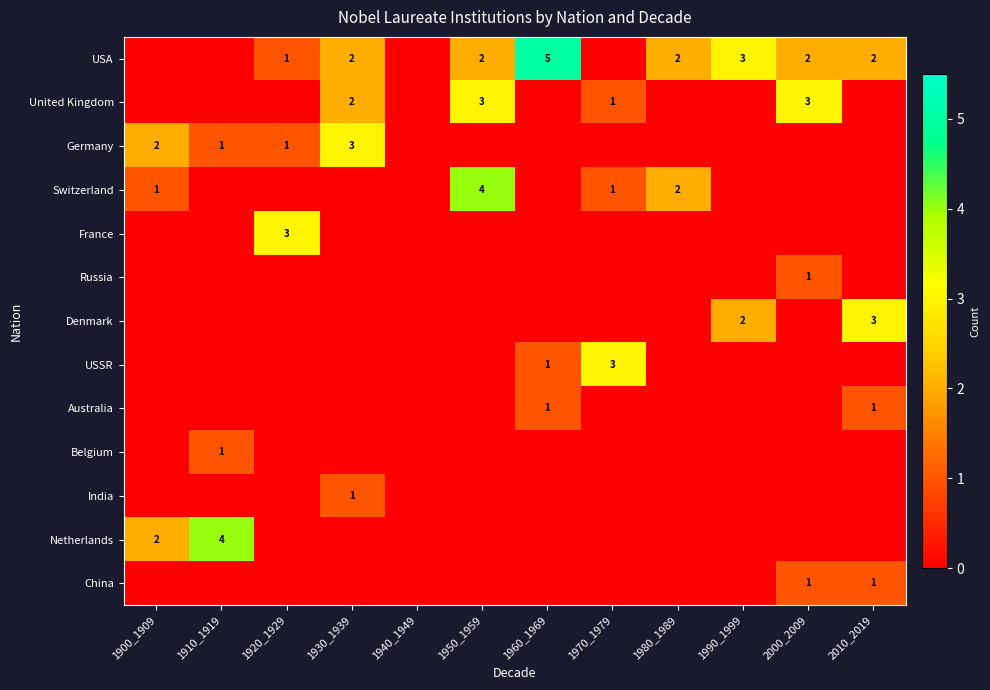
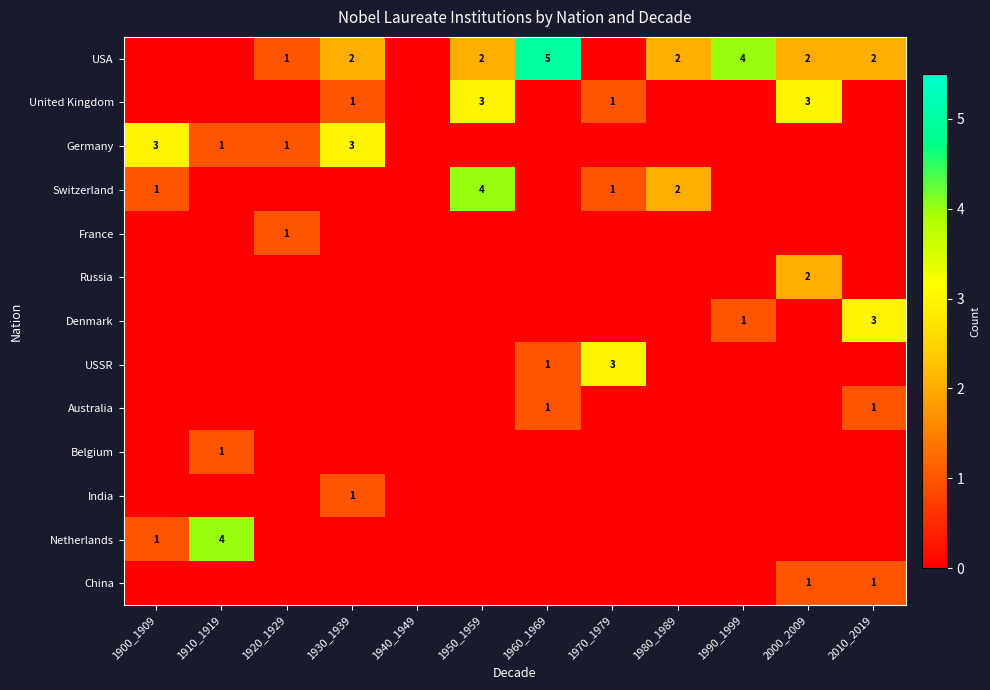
USA, 1990_1999: 3 -> 4
United Kingdom, 1930_1939: 2 -> 1
Germany, 1900_1909: 2 -> 3
France, 1920_1929: 3 -> 1
Russia, 2000_2009: 1 -> 2
Denmark, 1990_1999: 2 -> 1
Netherlands, 1900_1909: 2 -> 1
